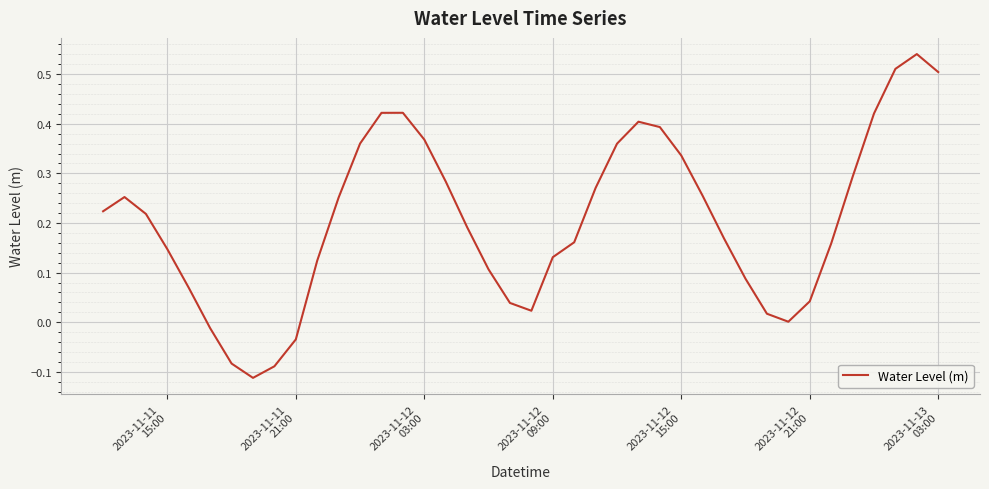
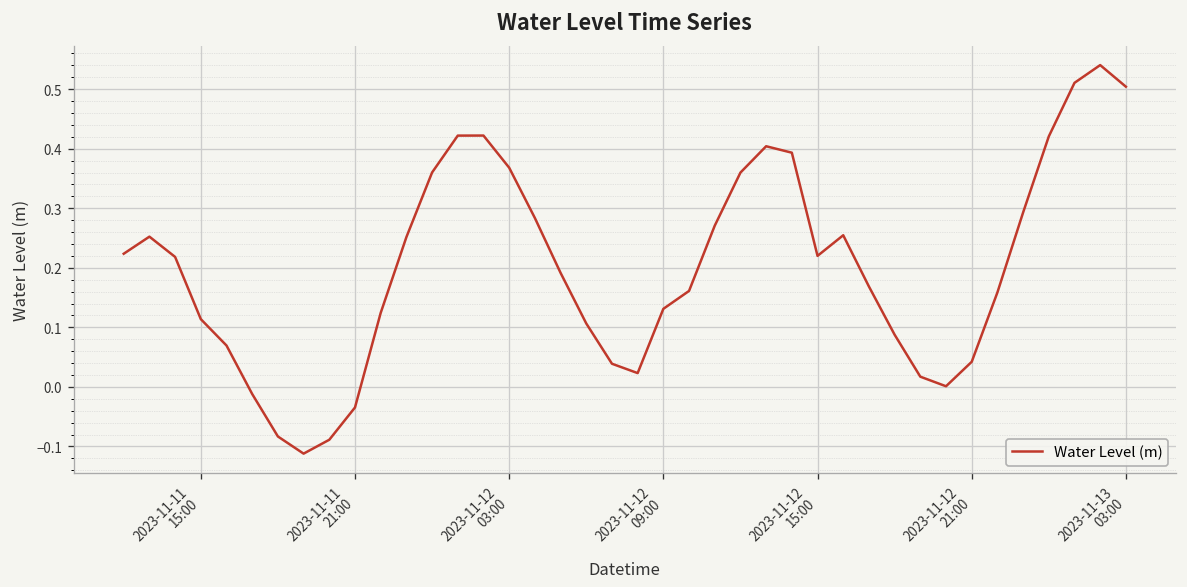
2023-11-11 15:00: 0.15 -> 0.11
2023-11-12 15:00: 0.34 -> 0.22
